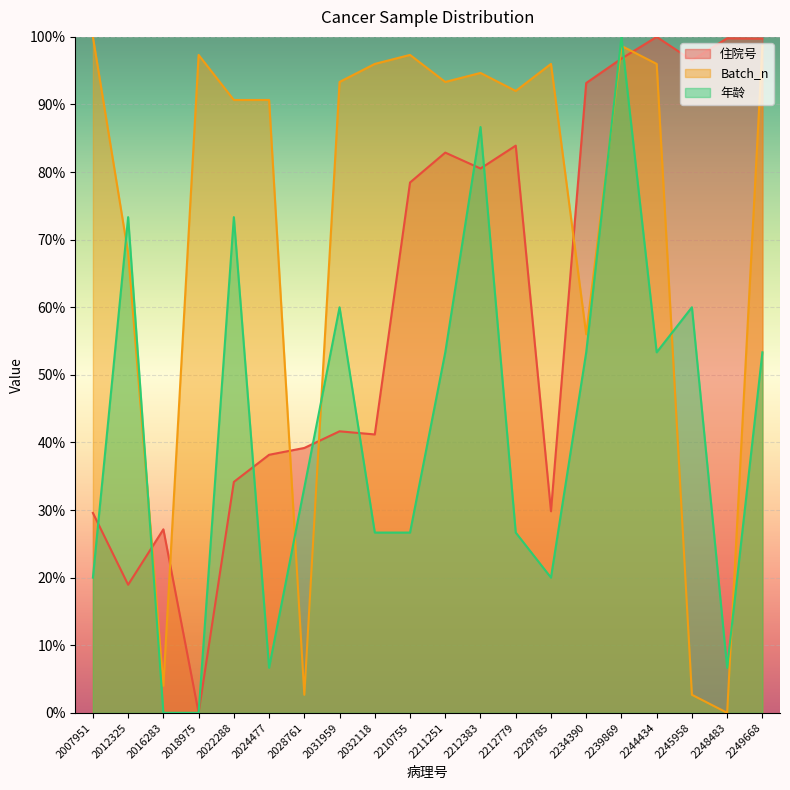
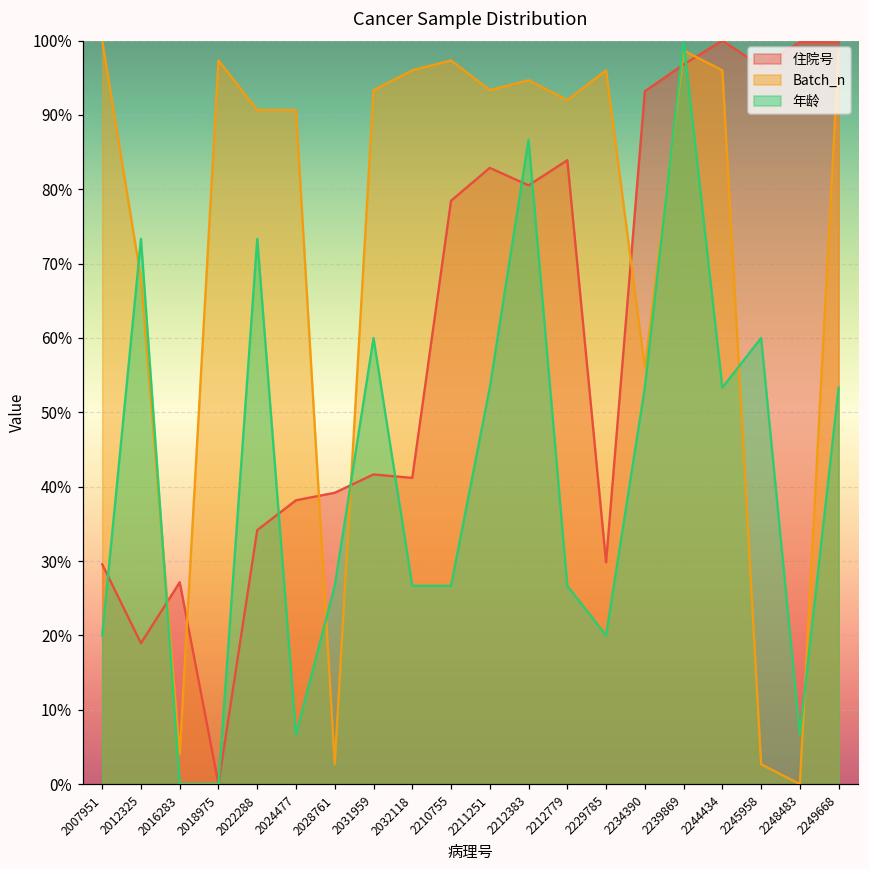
年龄, 2028761: 33% -> 27%
